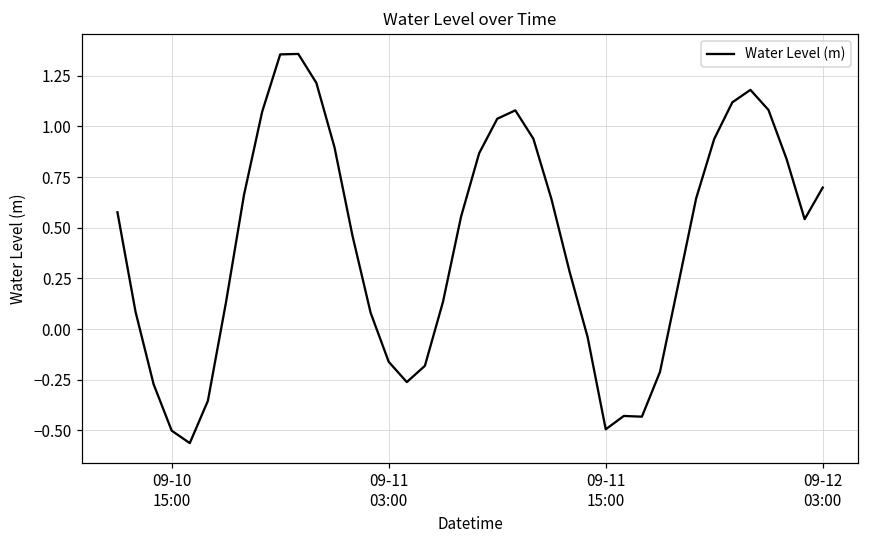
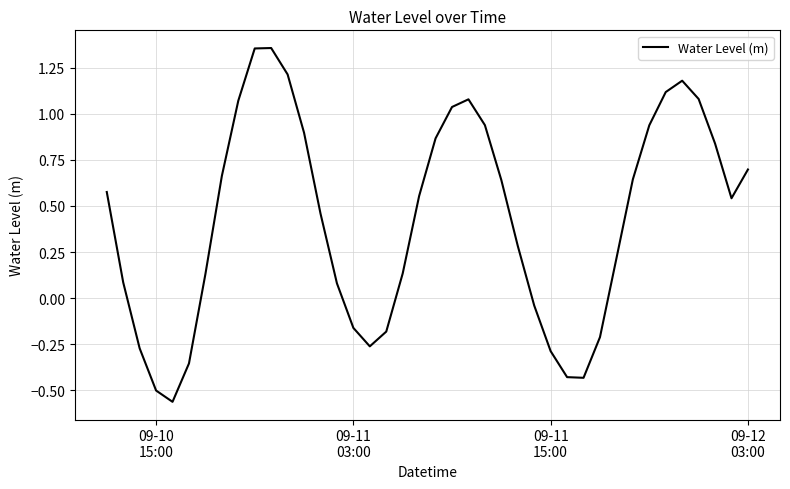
09-11 15:00: -0.49 -> -0.29
